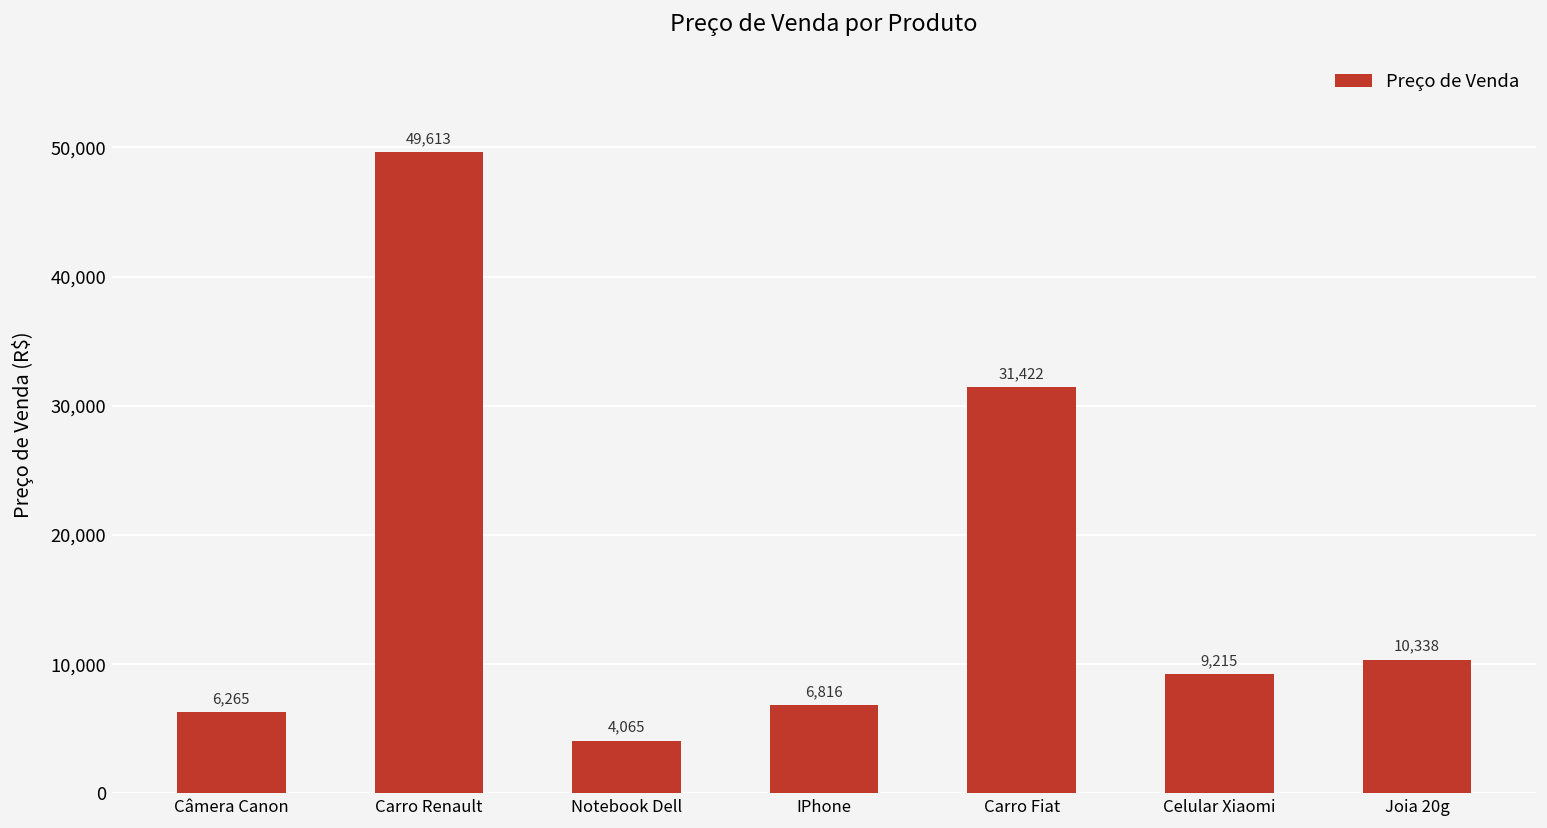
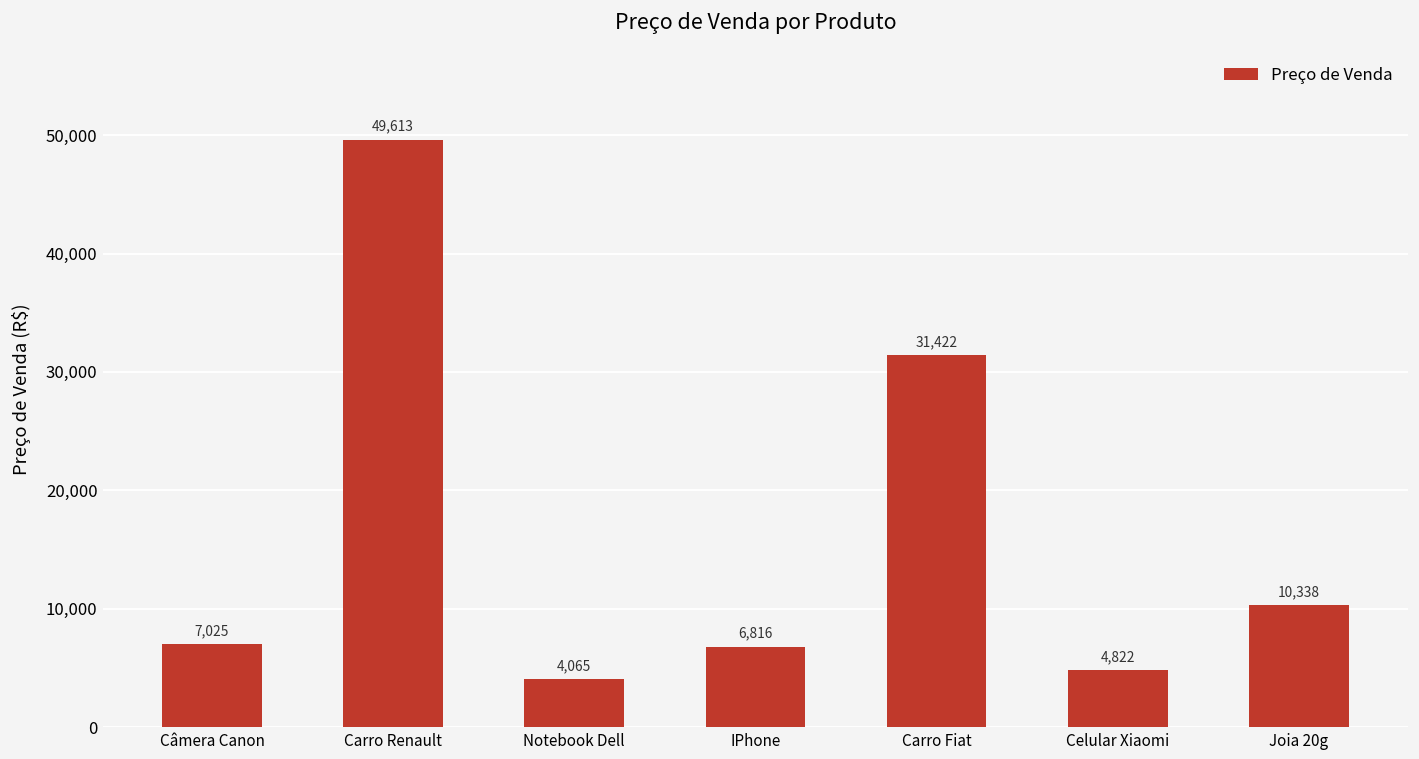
Câmera Canon: 6,265 -> 7,025
Celular Xiaomi: 9,215 -> 4,822
